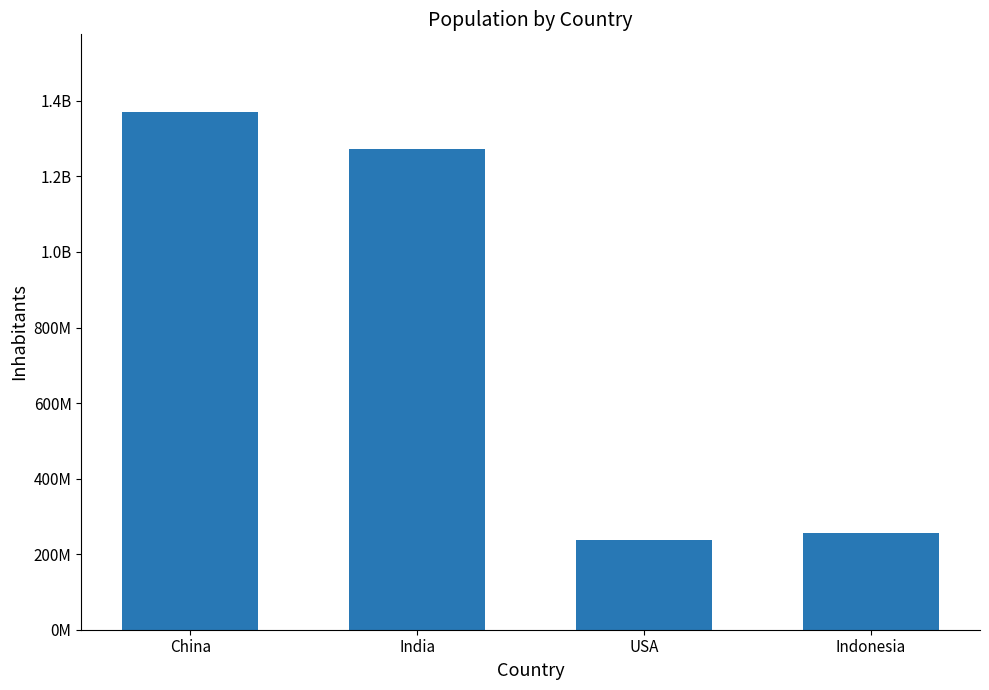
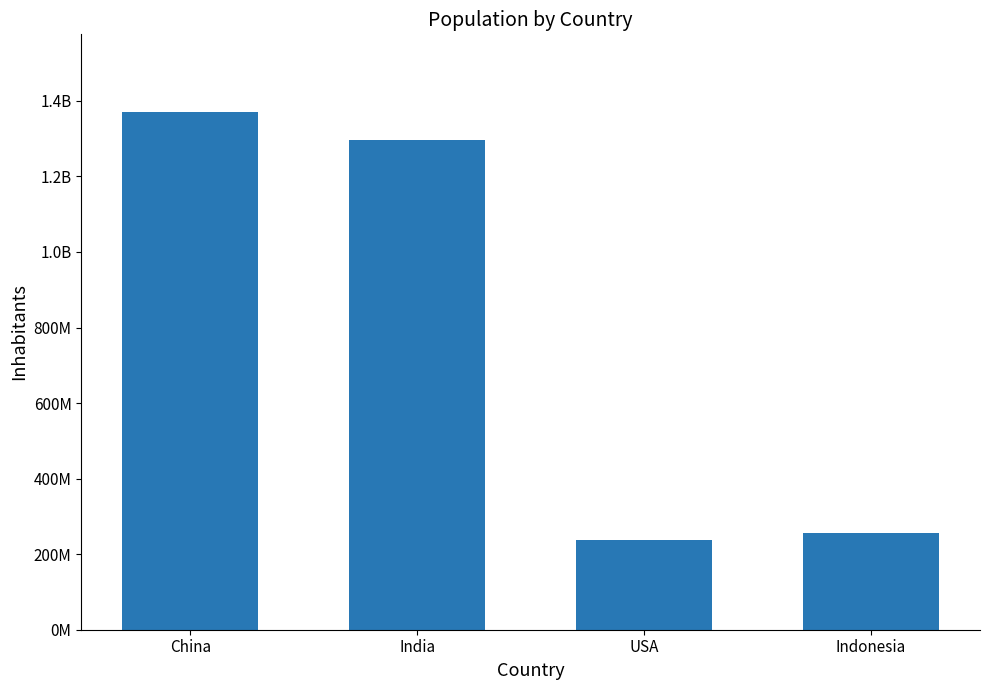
India: 1270000000 -> 1300000000
